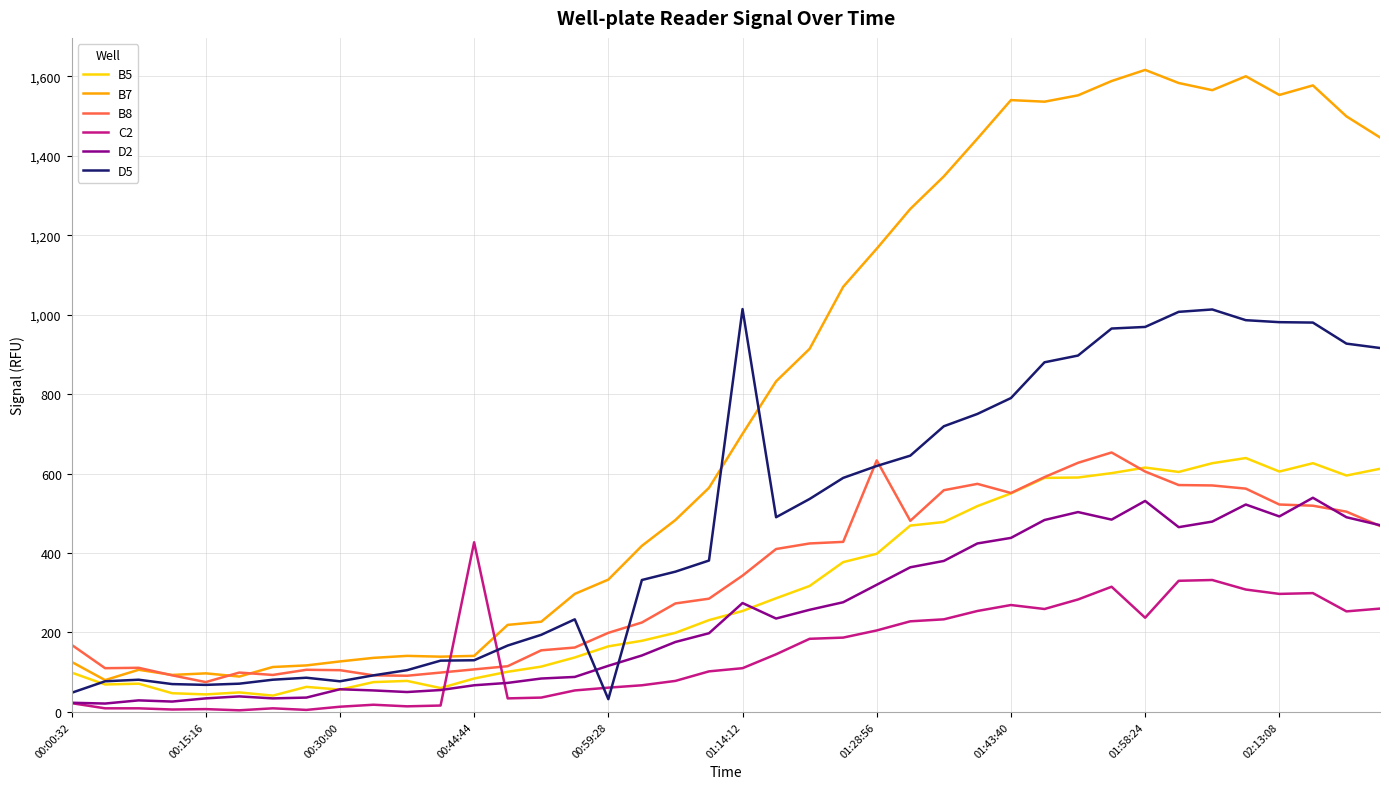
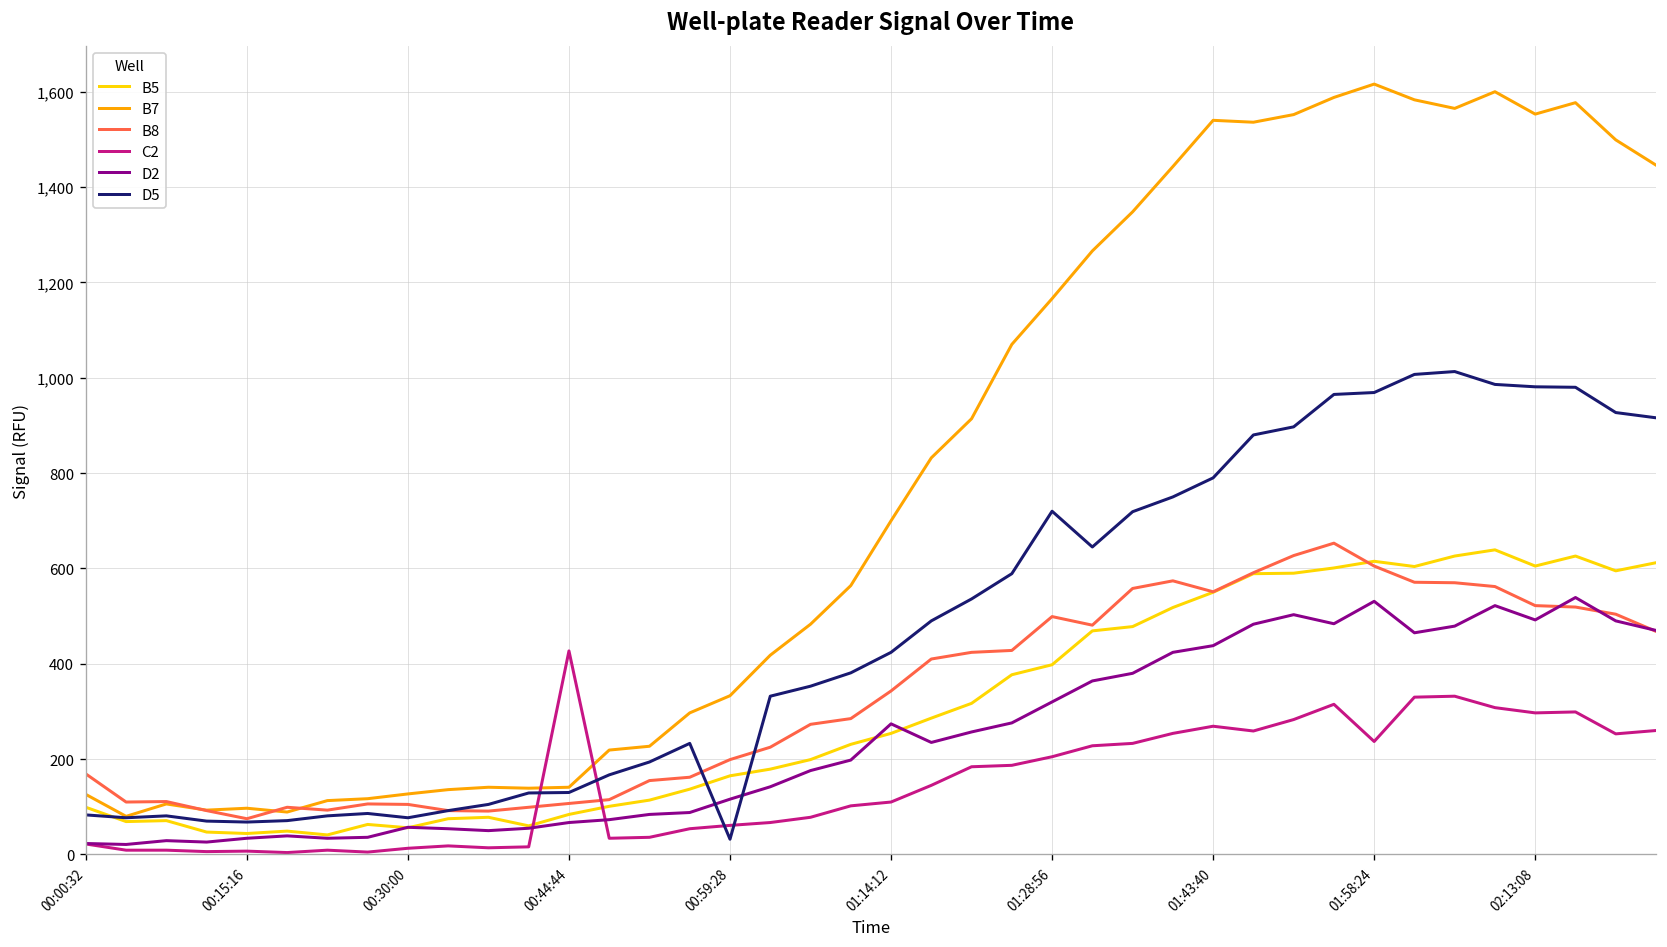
D5, 00:00:32: 50 -> 80
D5, 01:14:12: 1,010 -> 420
B8, 01:28:56: 630 -> 500
D5, 01:28:56: 620 -> 720
